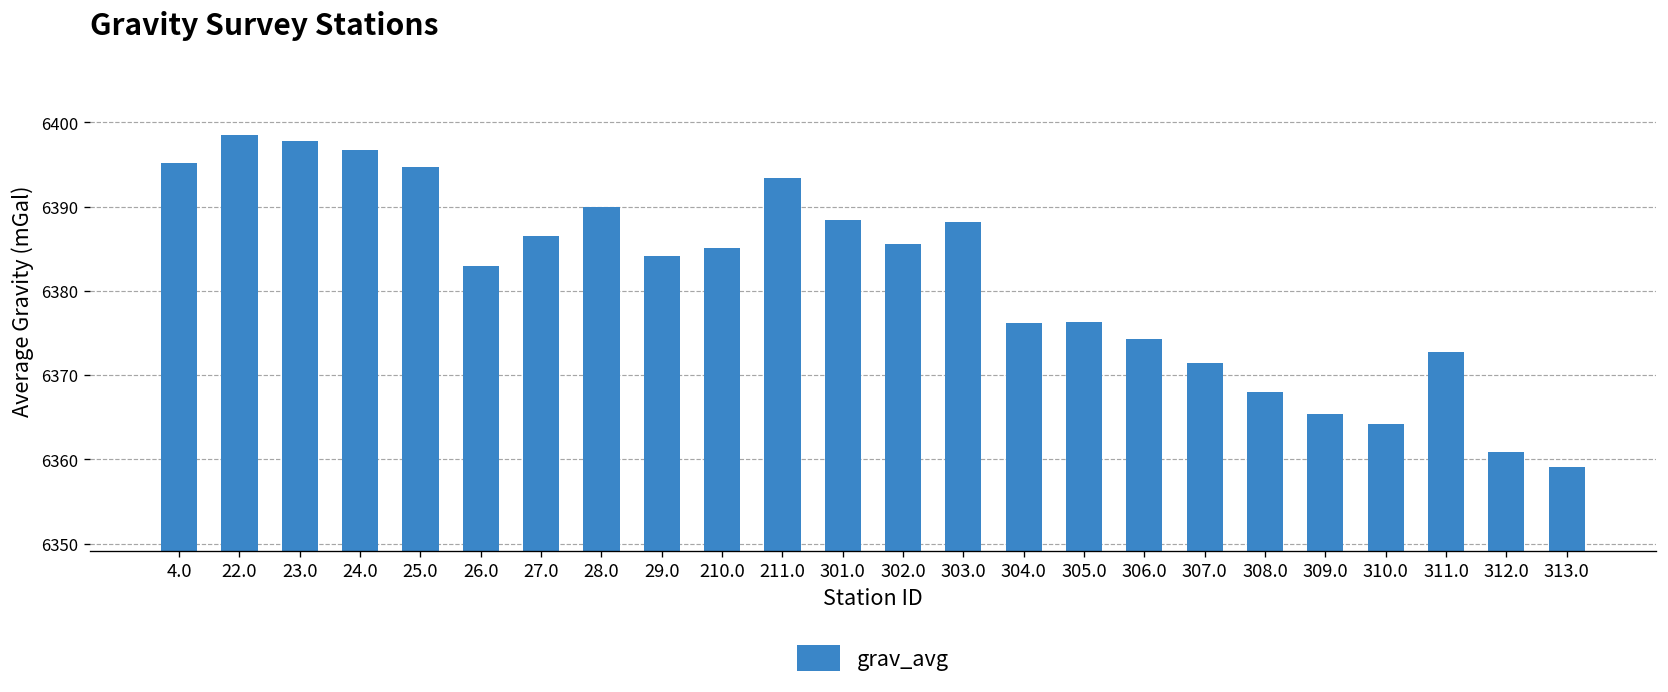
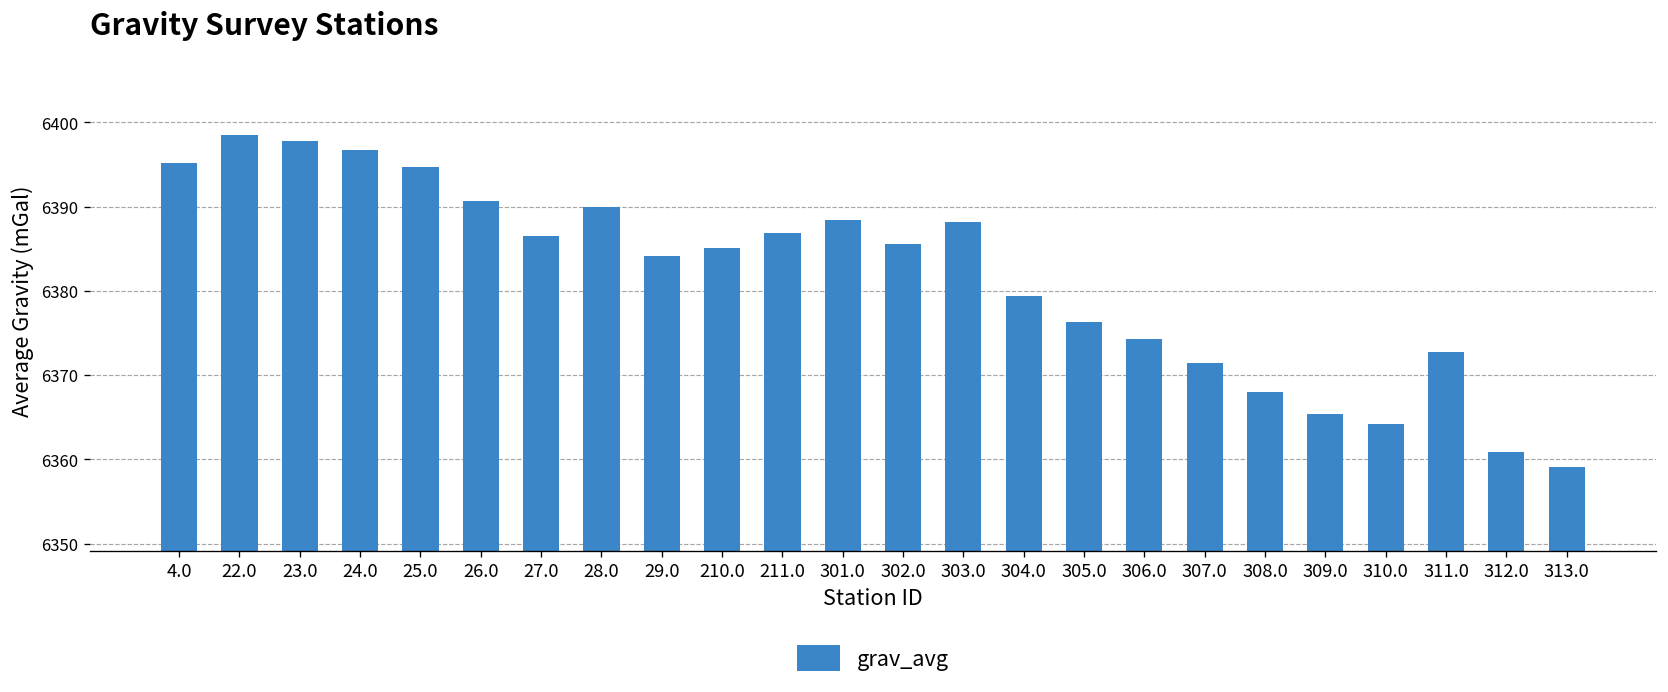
26.0: 6383 -> 6391
211.0: 6393 -> 6387
304.0: 6376 -> 6379
